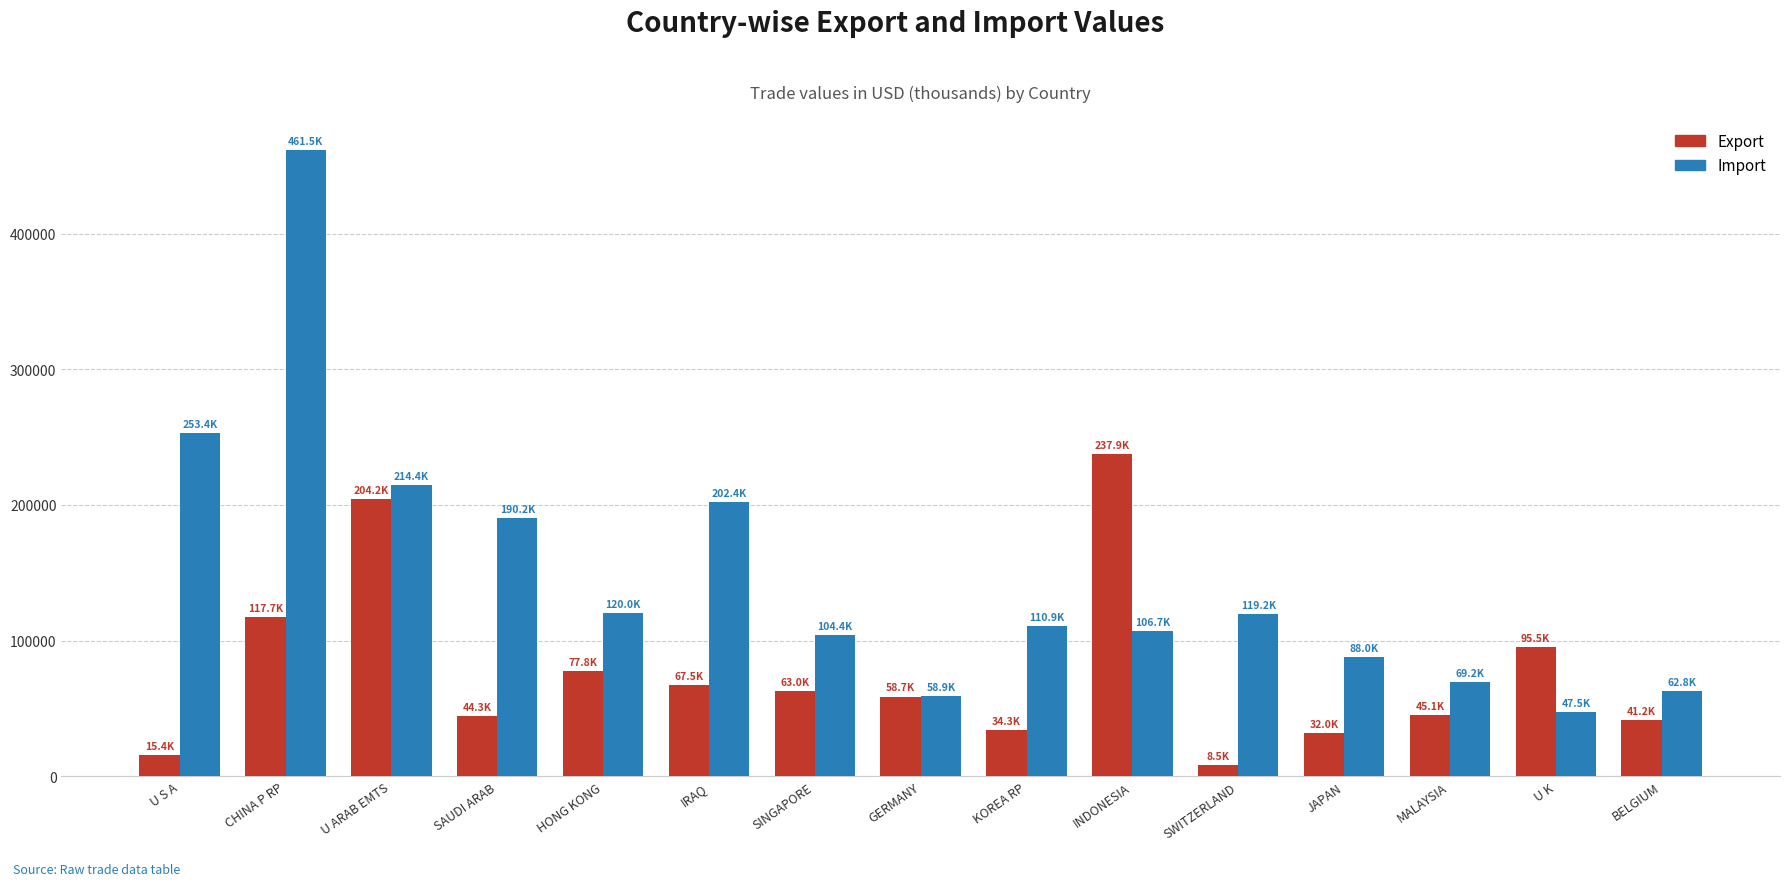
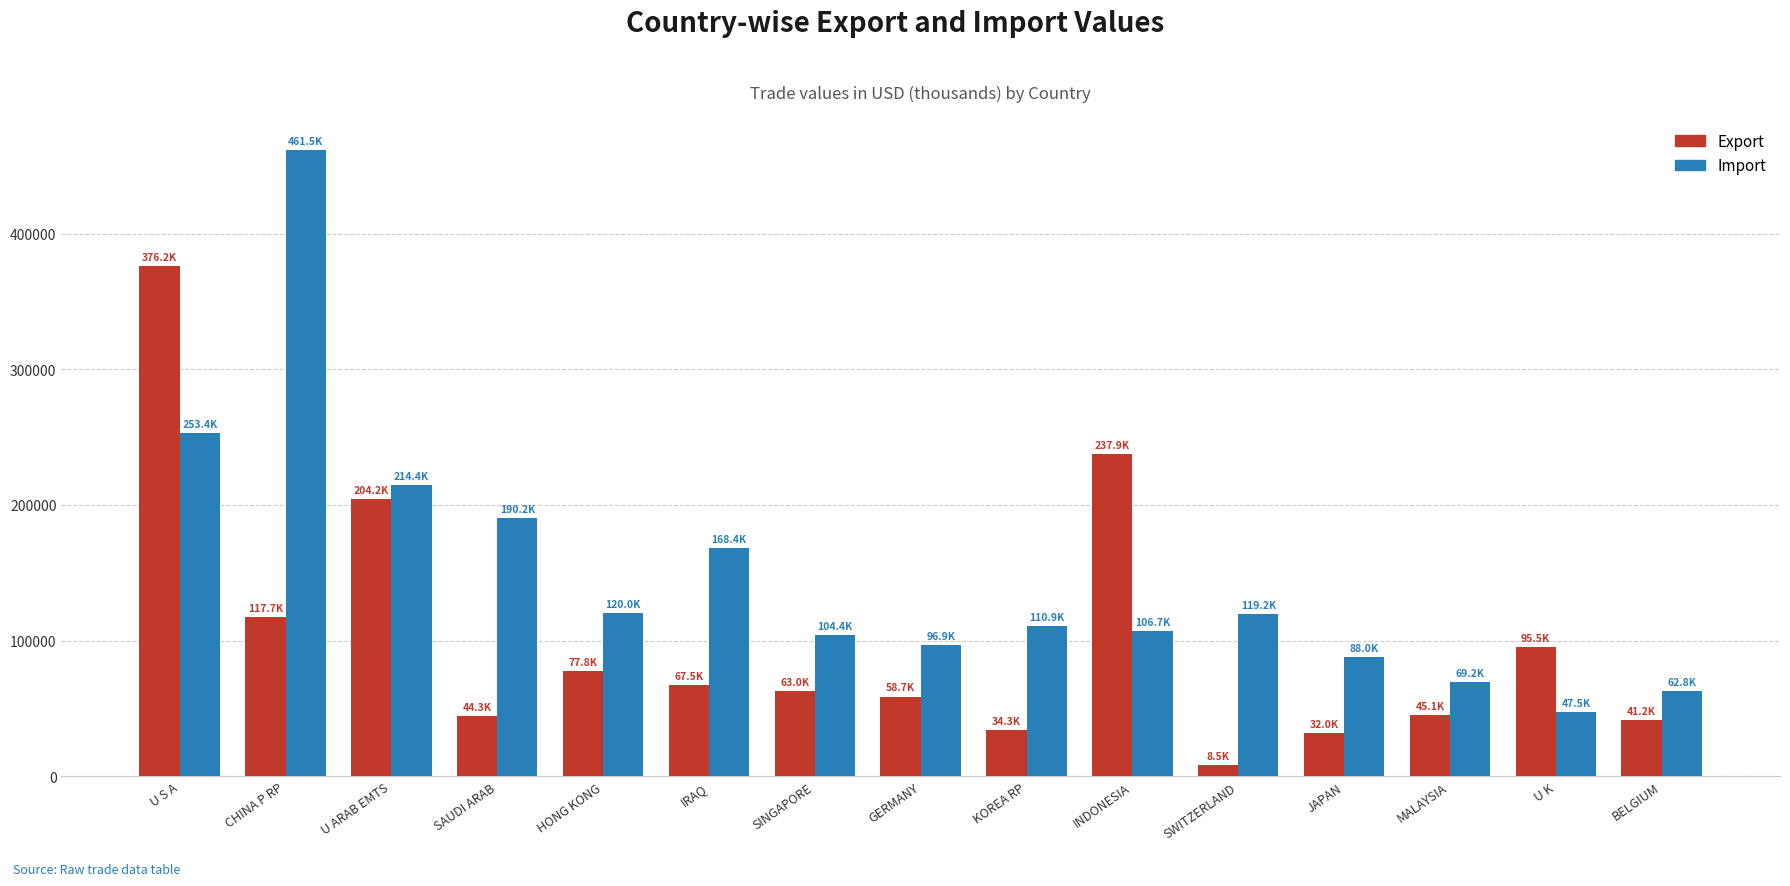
Export, U S A: 15.4K -> 376.2K
Import, IRAQ: 202.4K -> 168.4K
Import, GERMANY: 58.9K -> 96.9K
